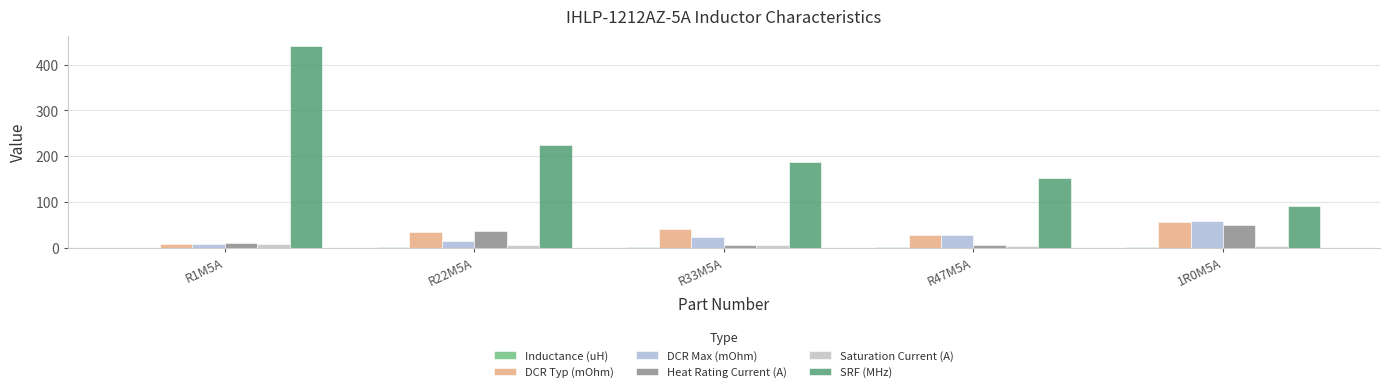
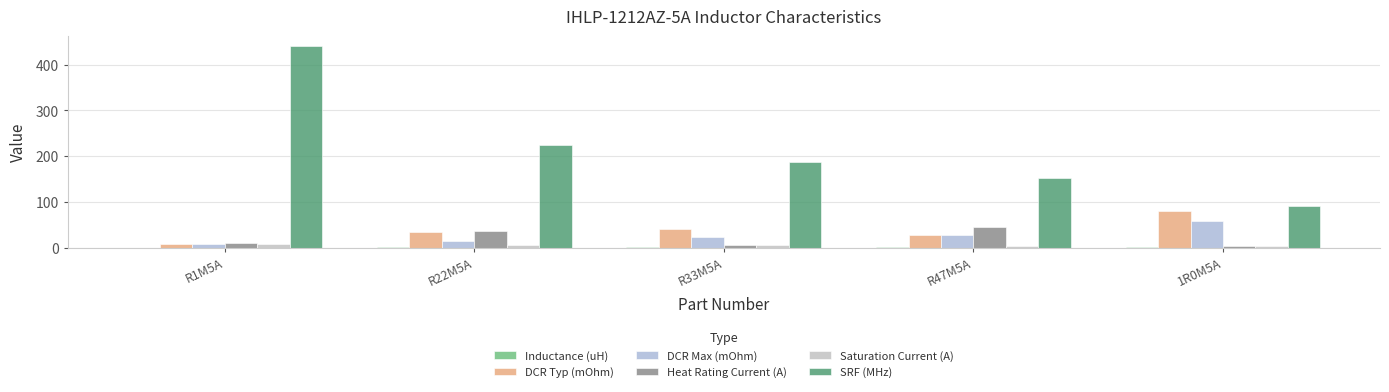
Heat Rating Current (A), R47M5A: 10 -> 50
DCR Typ (mOhm), 1R0M5A: 60 -> 80
Heat Rating Current (A), 1R0M5A: 50 -> 0
